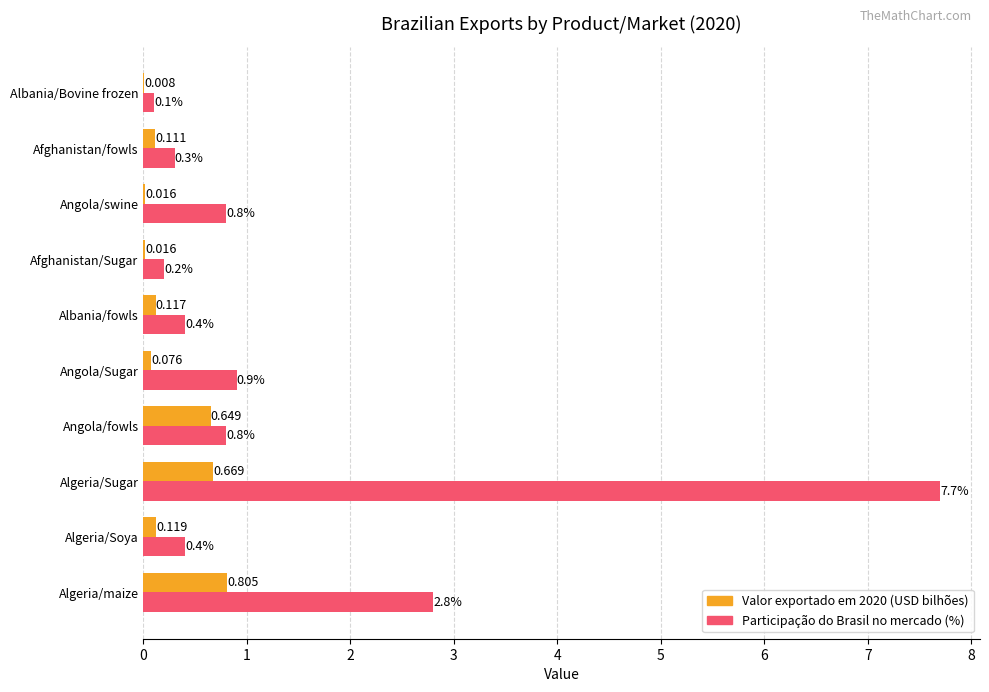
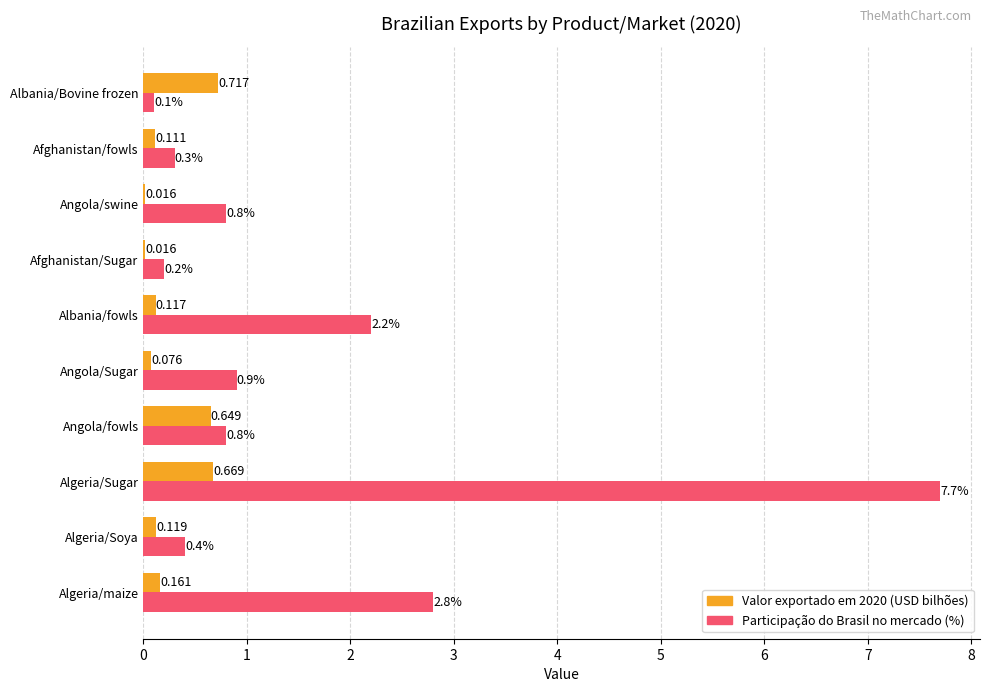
Valor exportado em 2020 (USD bilhões), Albania/Bovine frozen: 0.008 -> 0.717
Participação do Brasil no mercado (%), Albania/fowls: 0.4% -> 2.2%
Valor exportado em 2020 (USD bilhões), Algeria/maize: 0.805 -> 0.161
